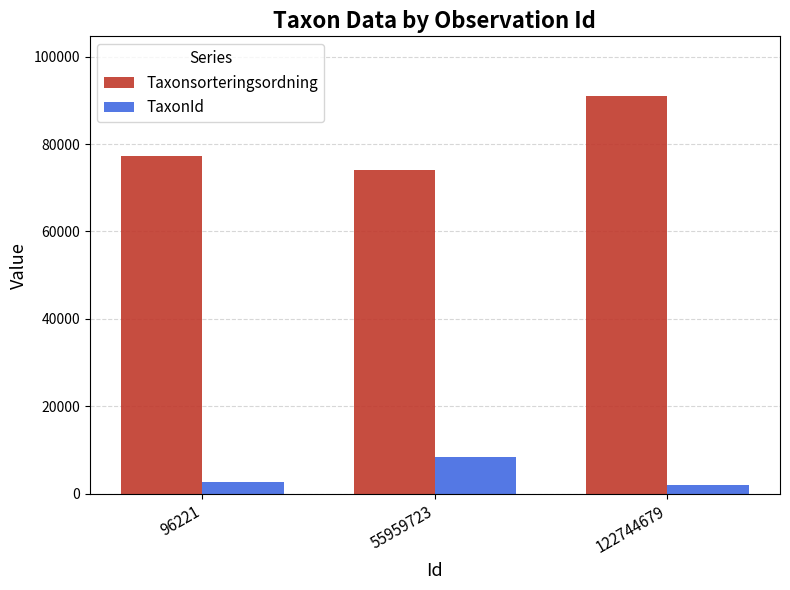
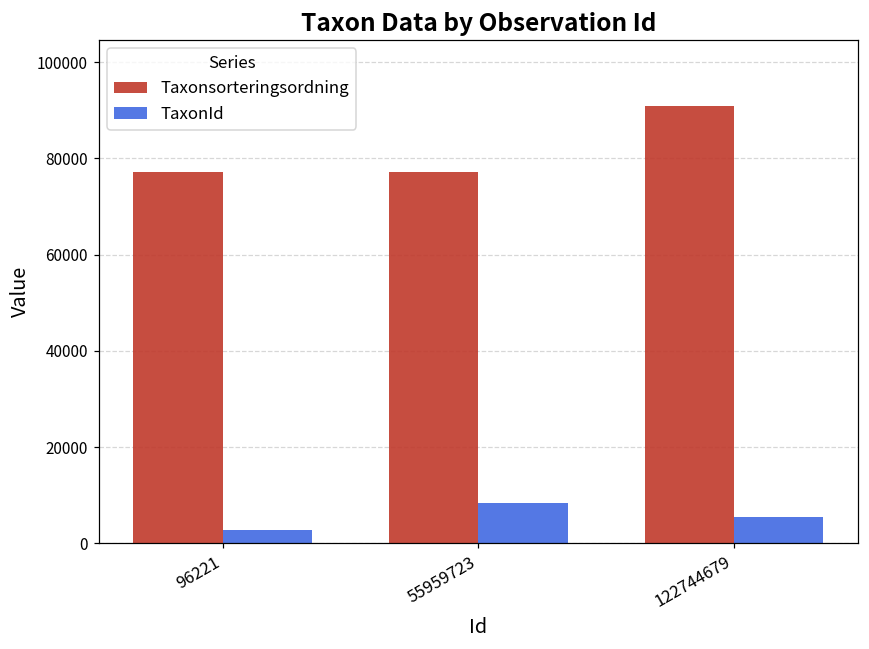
Taxonsorteringsordning, 55959723: 74000 -> 77000
TaxonId, 122744679: 2000 -> 5000
